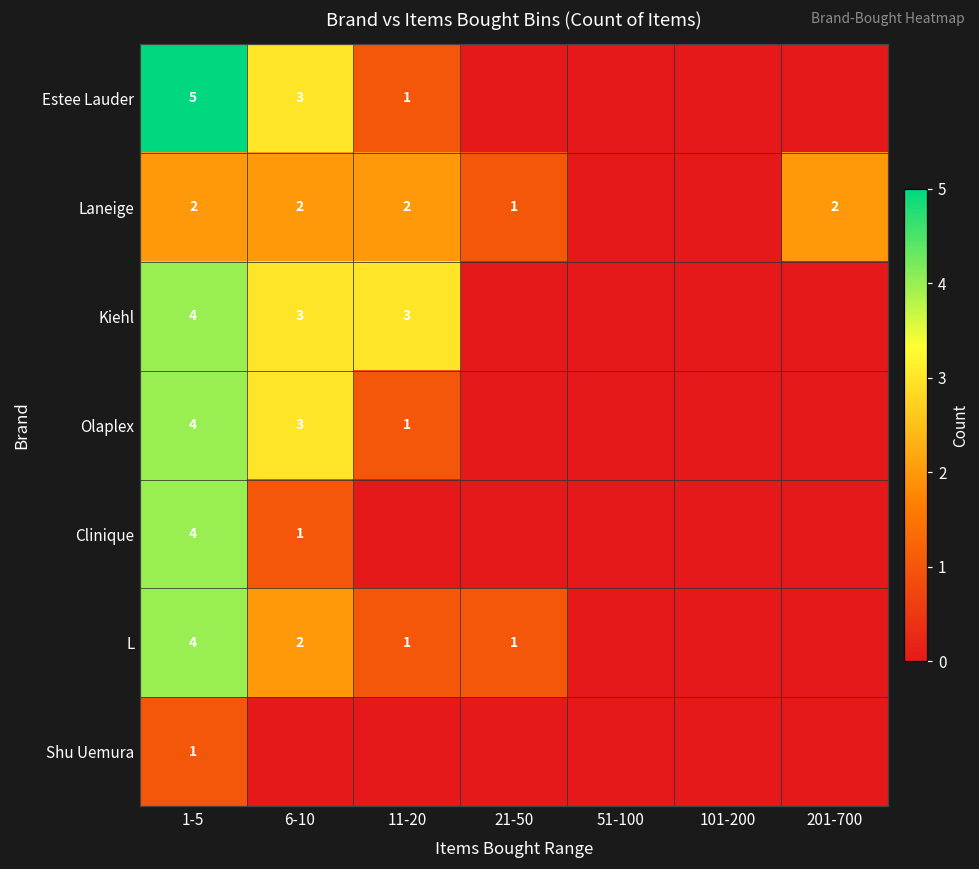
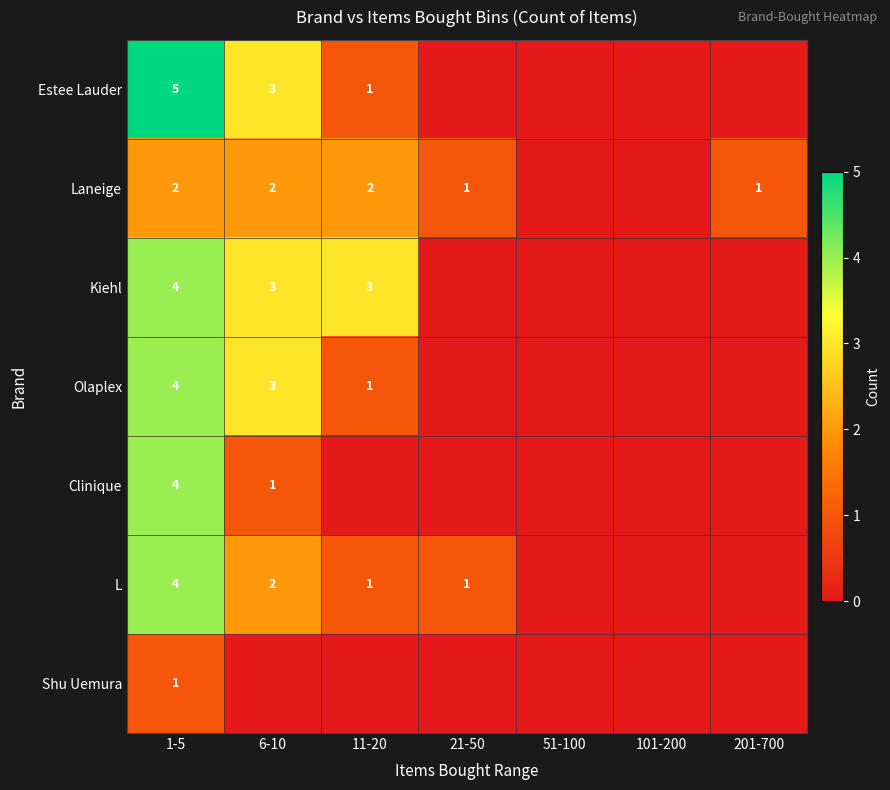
Laneige, 201-700: 2 -> 1
